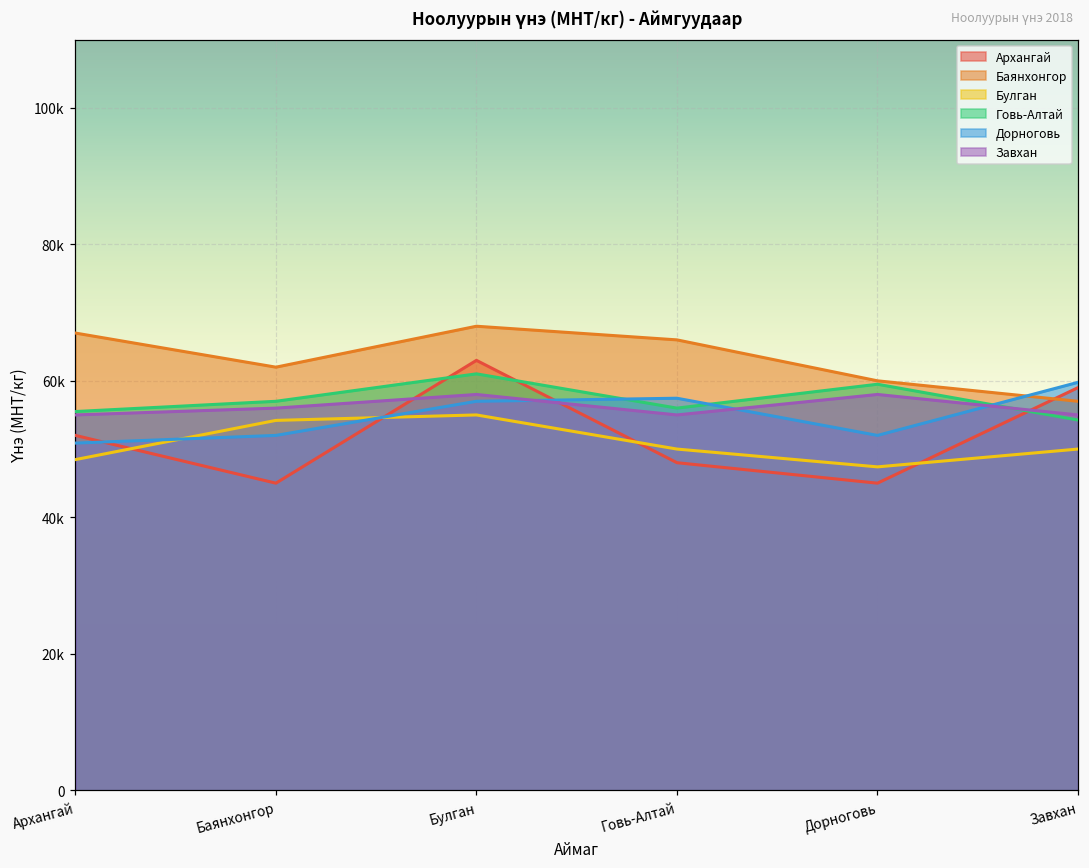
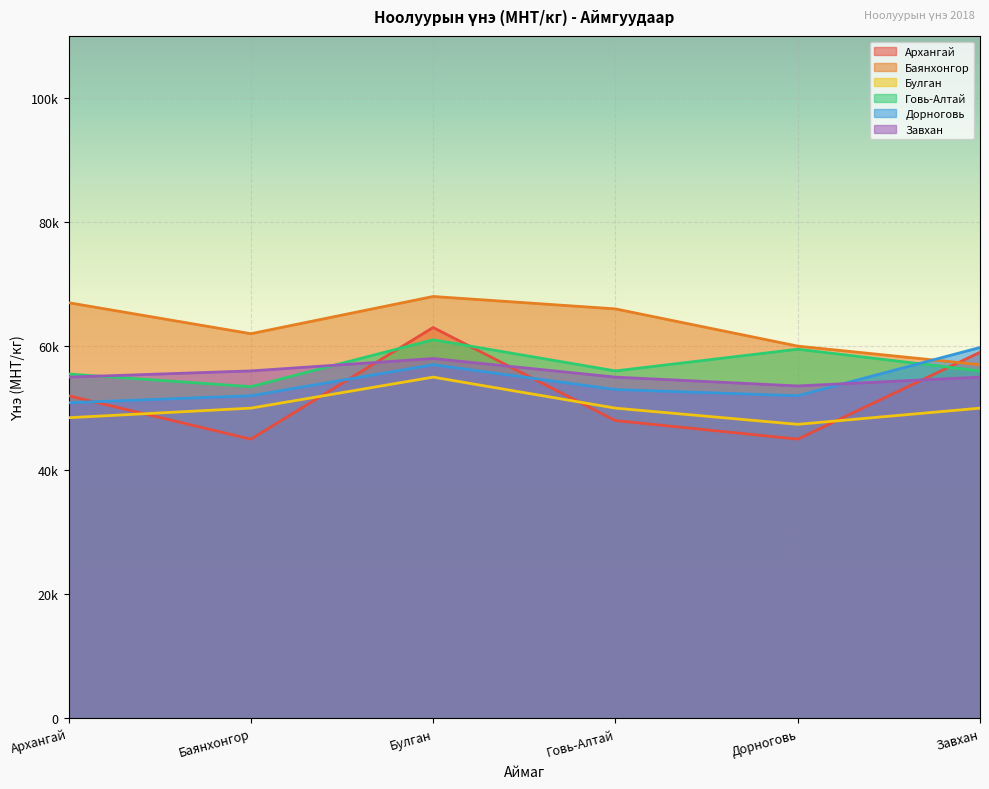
Булган, Баянхонгор: 54000 -> 50000
Говь-Алтай, Баянхонгор: 57000 -> 53000
Дорноговь, Говь-Алтай: 57000 -> 53000
Завхан, Дорноговь: 58000 -> 54000
Говь-Алтай, Завхан: 54000 -> 56000
